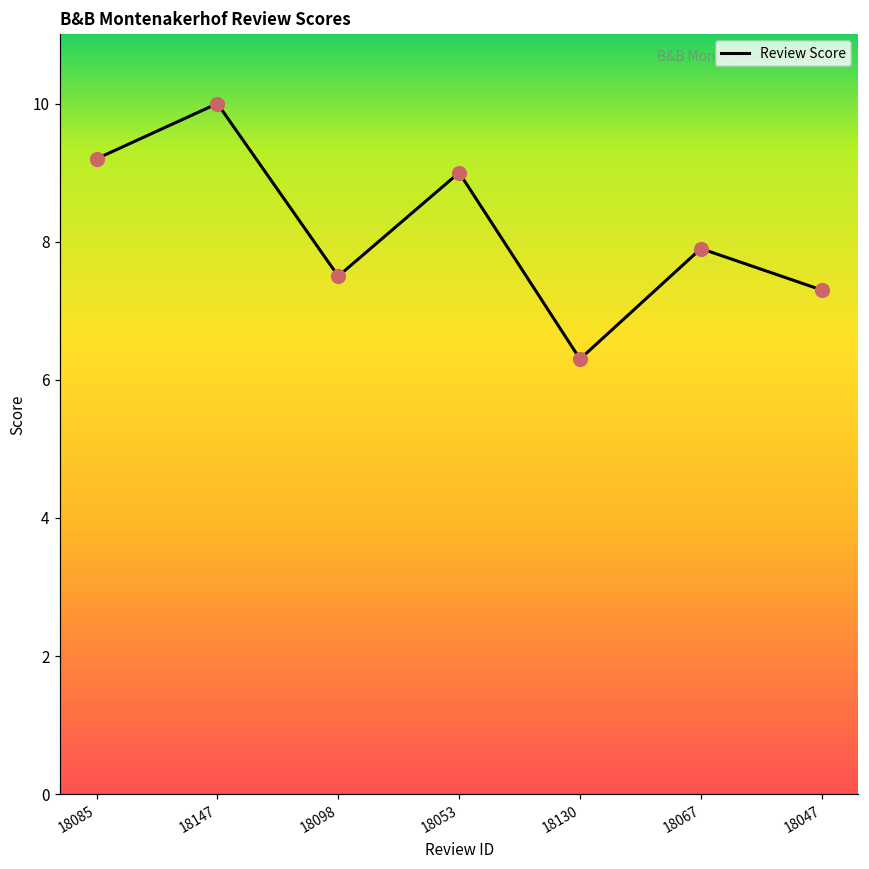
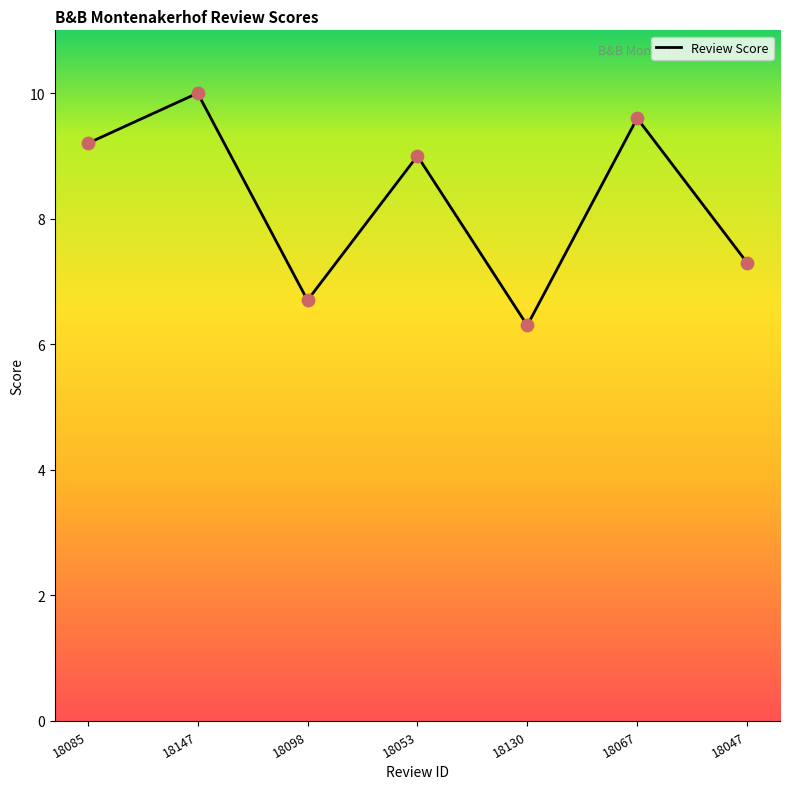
18098: 7.5 -> 6.7
18067: 7.9 -> 9.6
